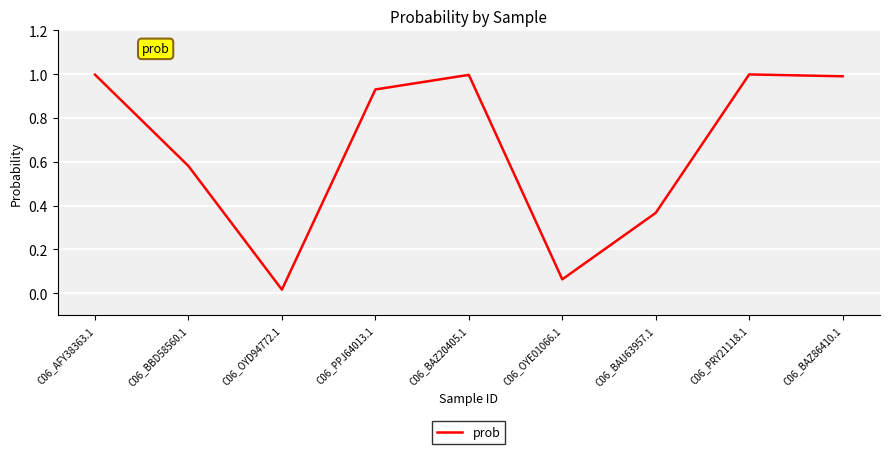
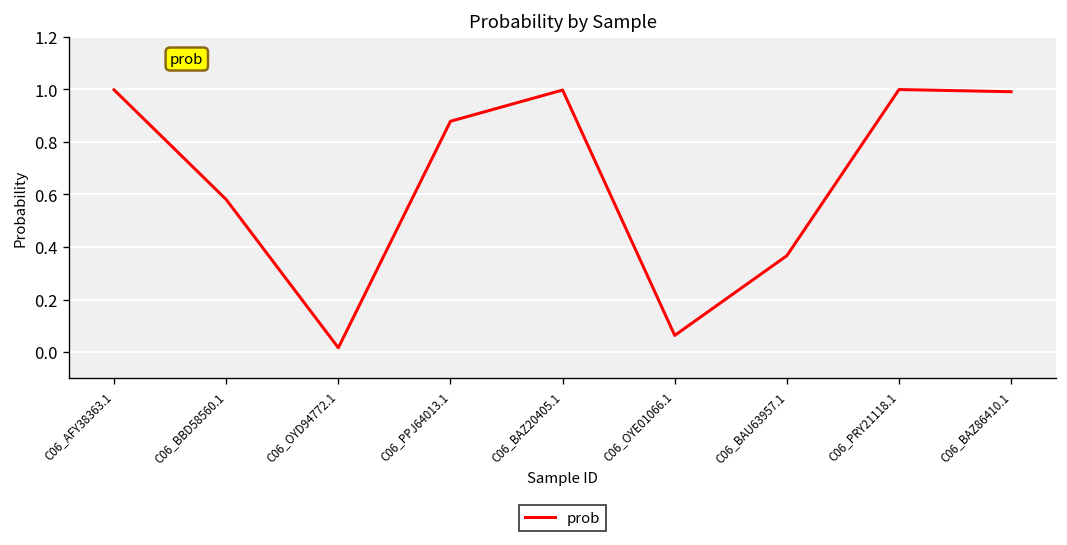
C06_PPJ64013.1: 0.93 -> 0.88
